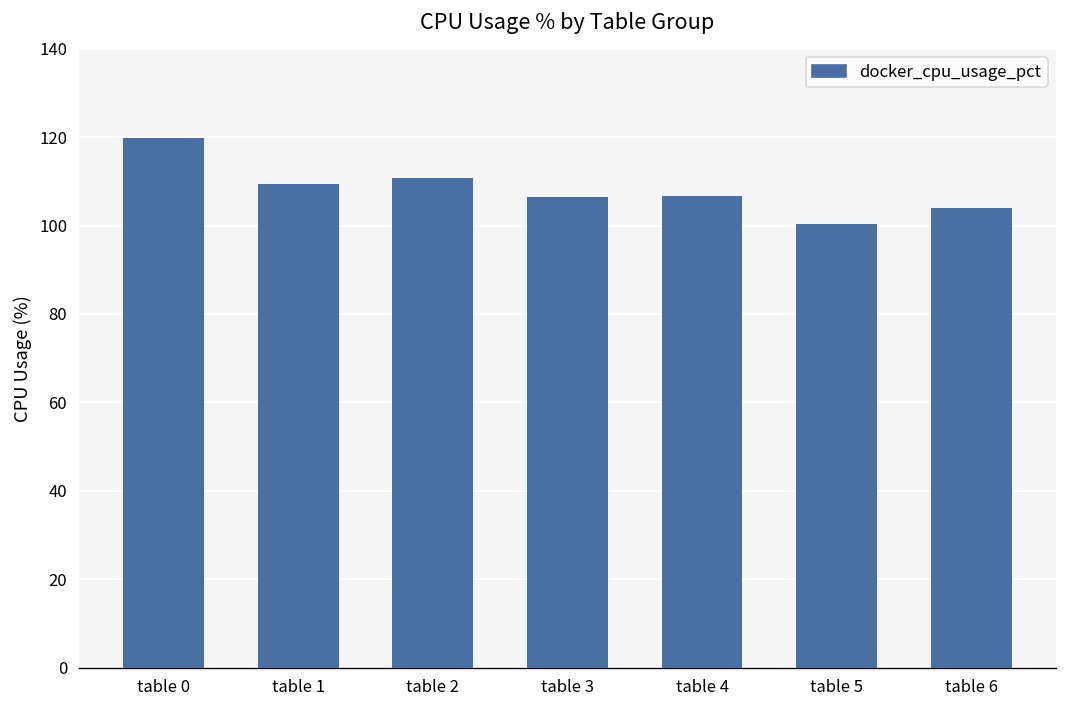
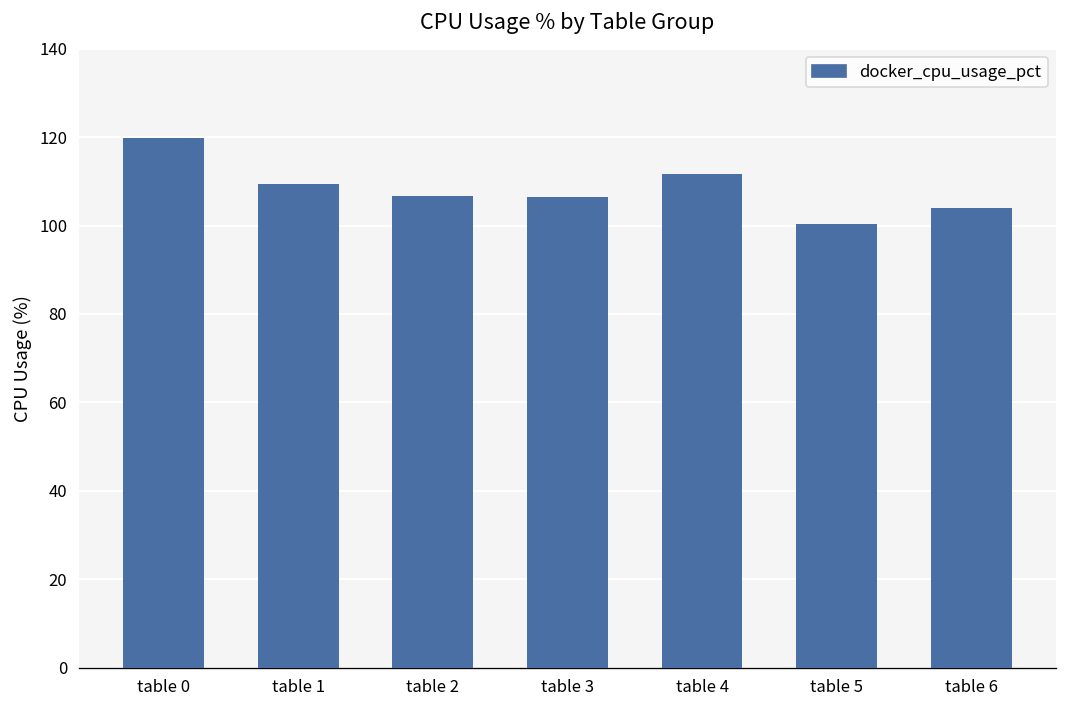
table 2: 111 -> 107
table 4: 107 -> 112
